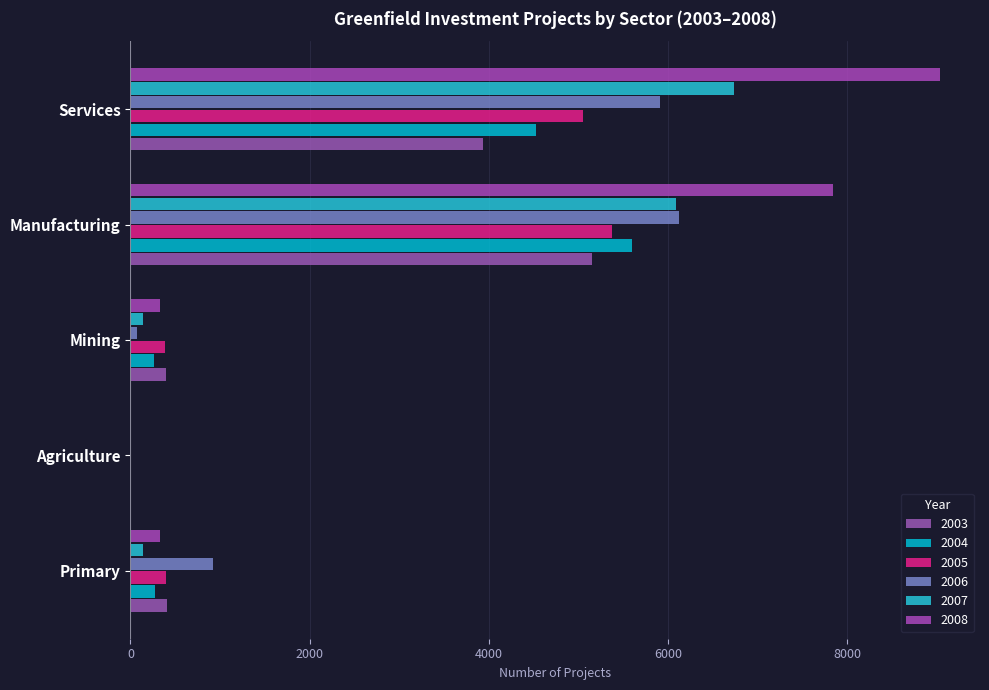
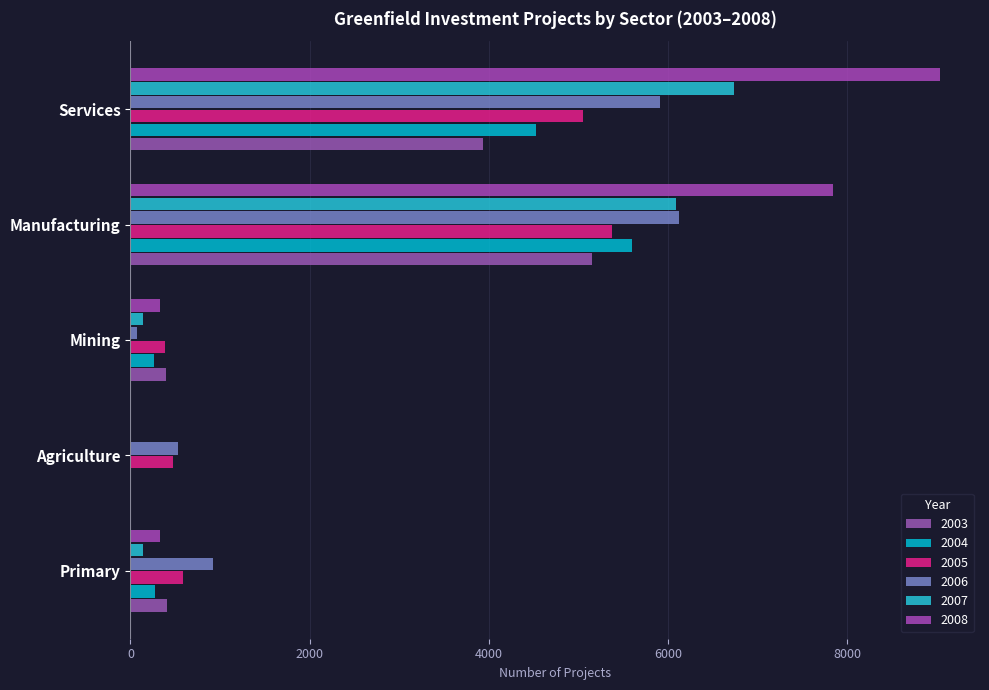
2006, Agriculture: 0 -> 500
2005, Agriculture: 0 -> 500
2005, Primary: 400 -> 600
